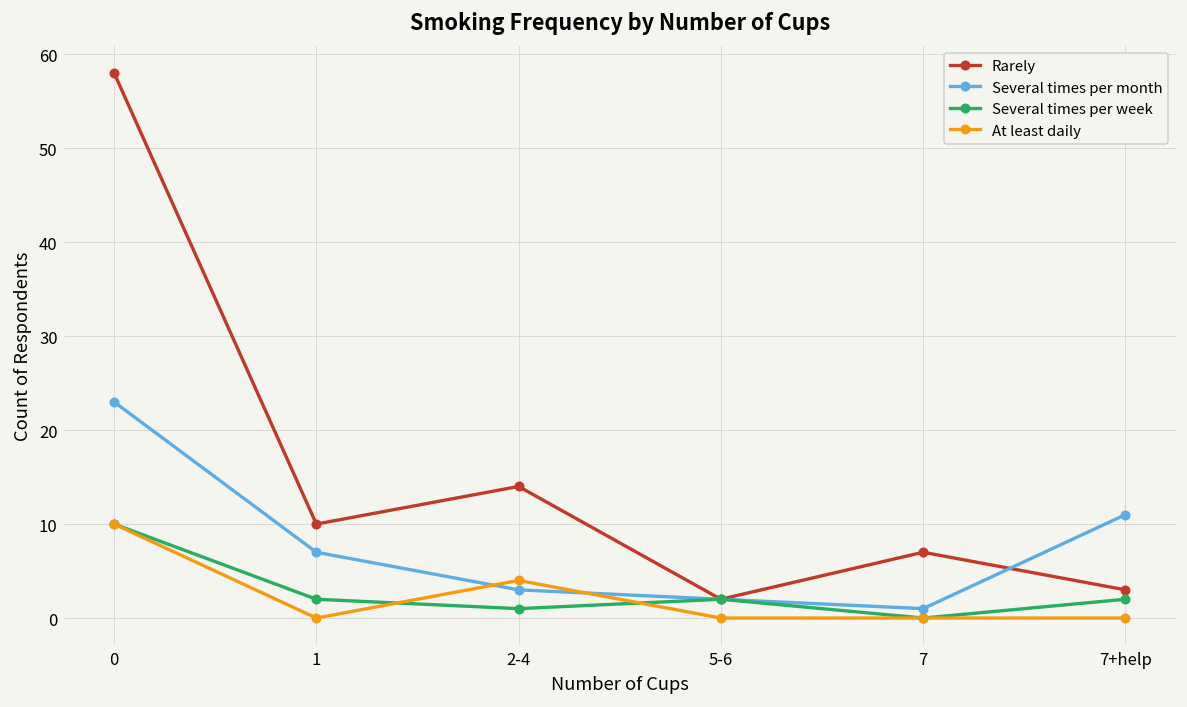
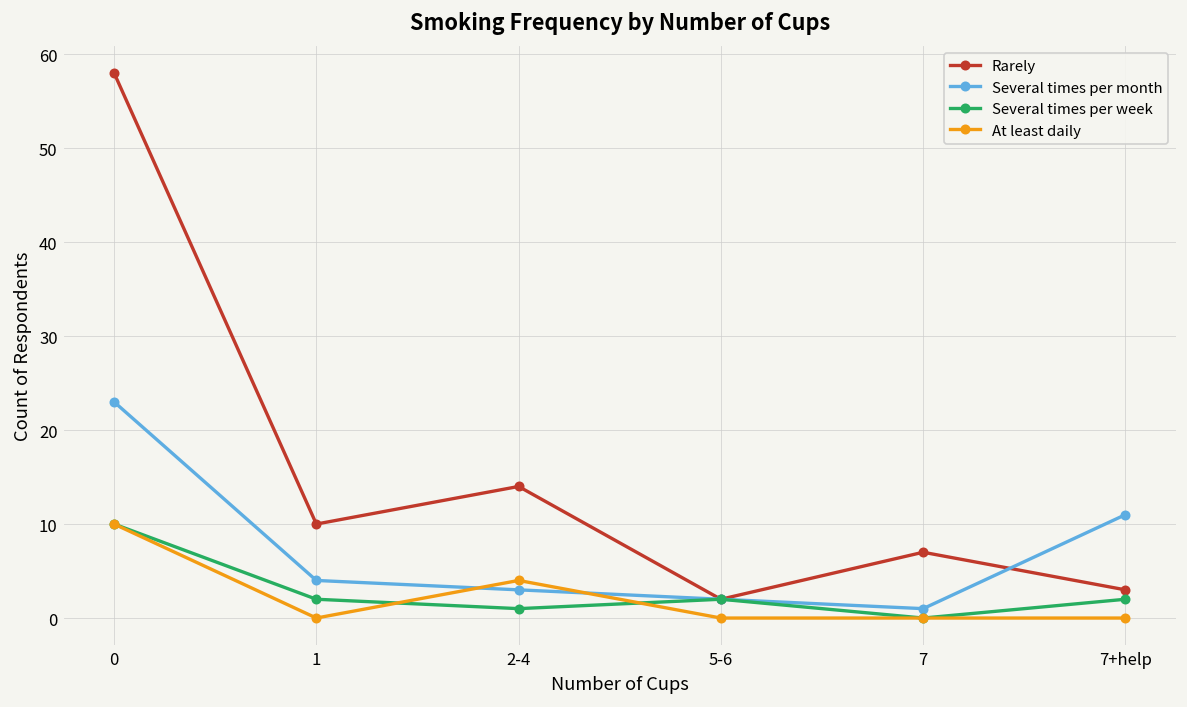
Several times per month, 1: 7 -> 4
